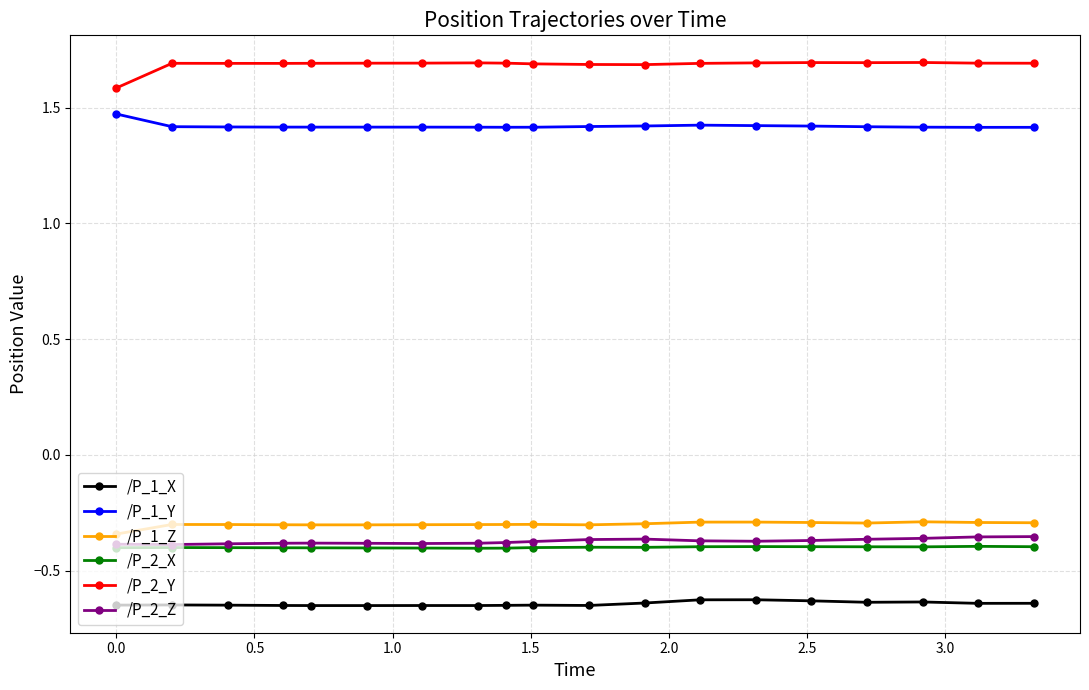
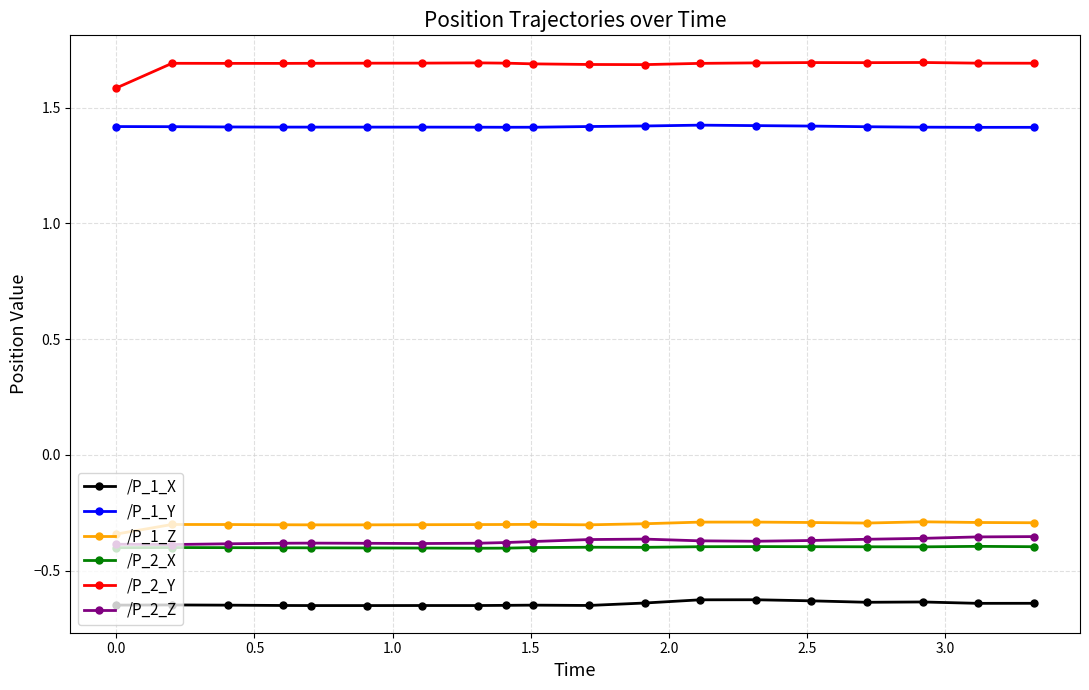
/P_1_Y, 0.0: 1.47 -> 1.42
